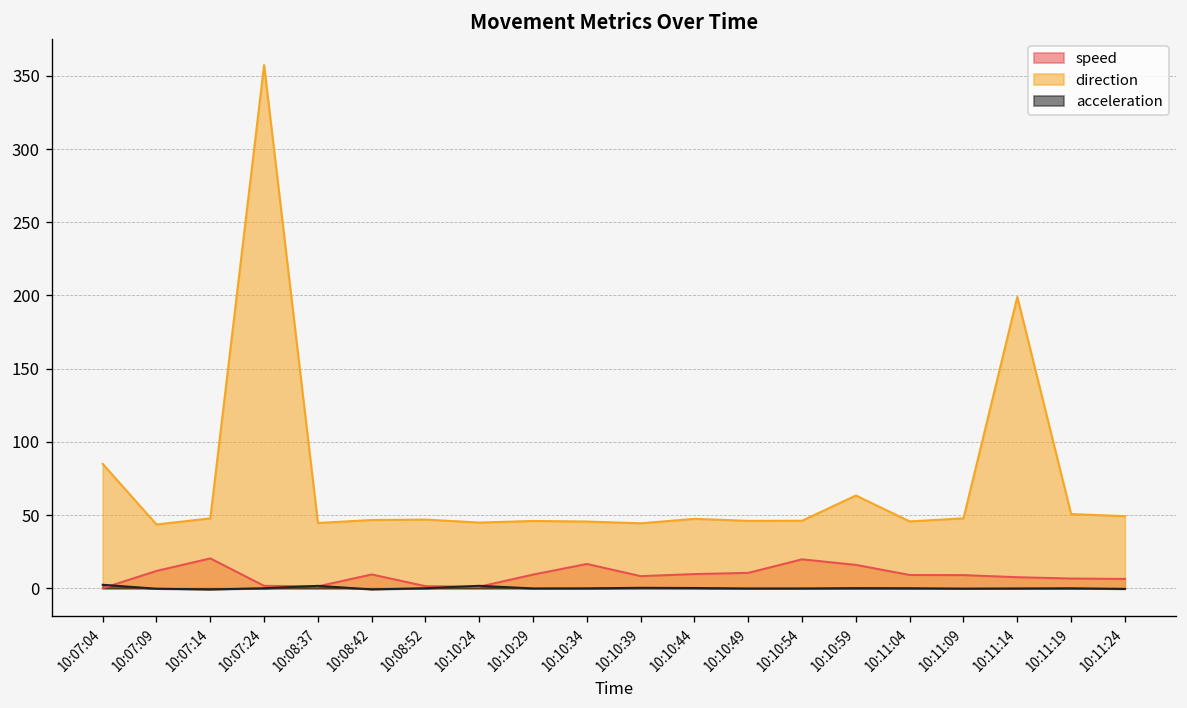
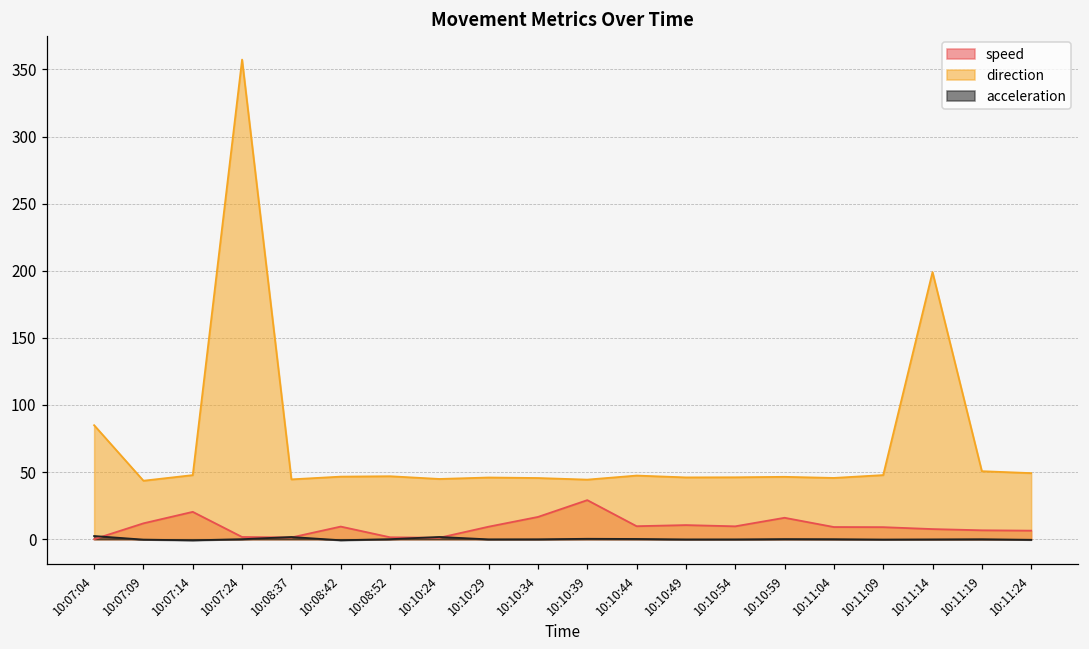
speed, 10:10:39: 8 -> 29
speed, 10:10:54: 20 -> 10
direction, 10:10:59: 63 -> 46
